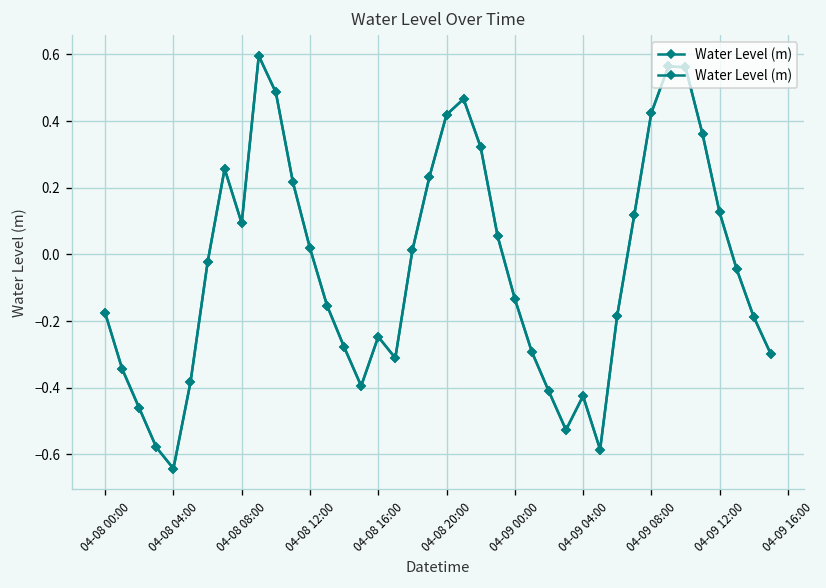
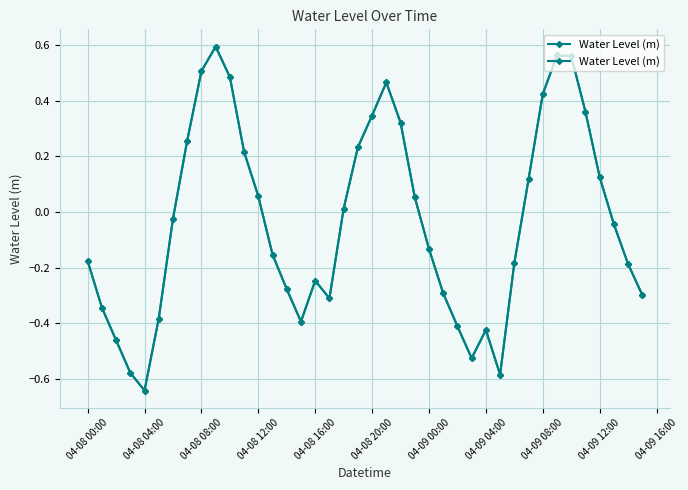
04-08 08:00: 0.09 -> 0.51
04-08 12:00: 0.02 -> 0.06
04-08 20:00: 0.42 -> 0.35
